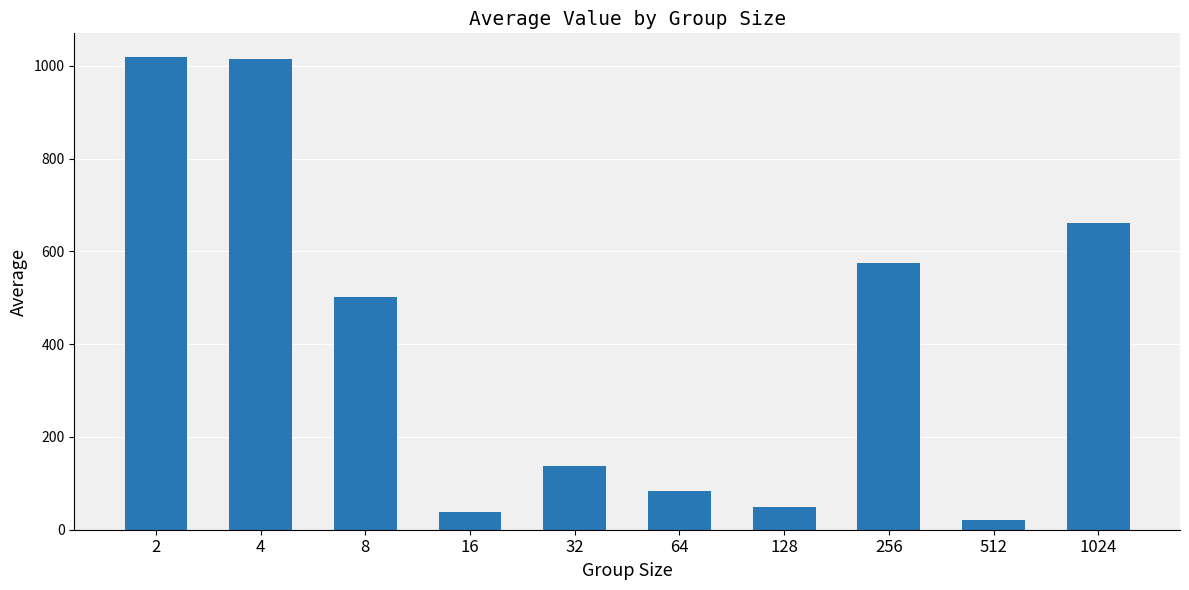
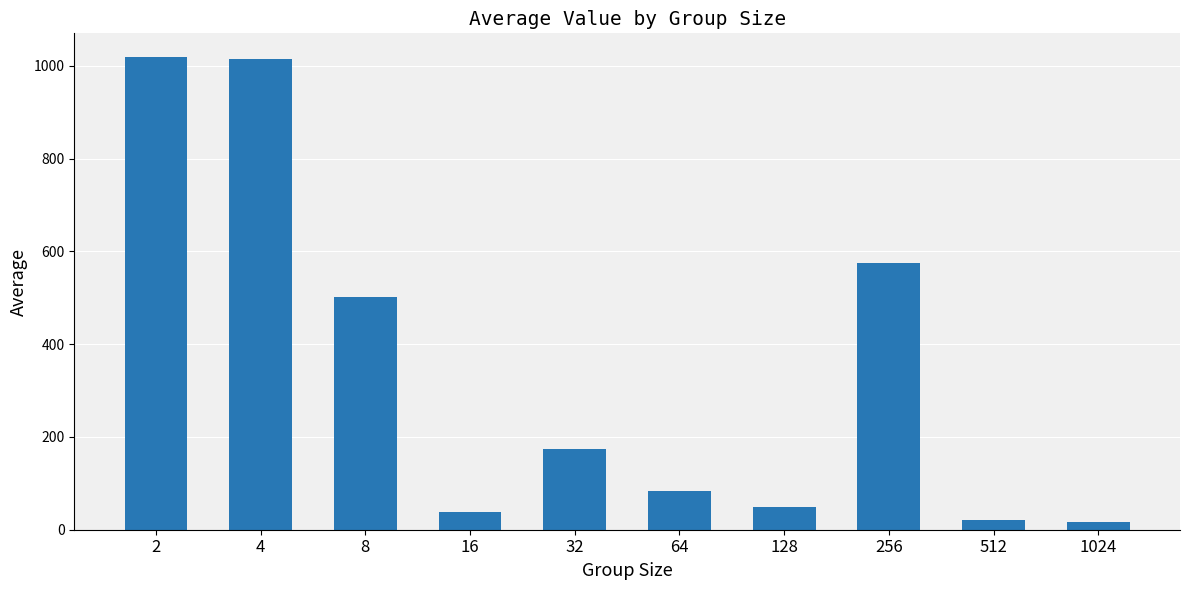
32: 140 -> 170
1024: 660 -> 20
